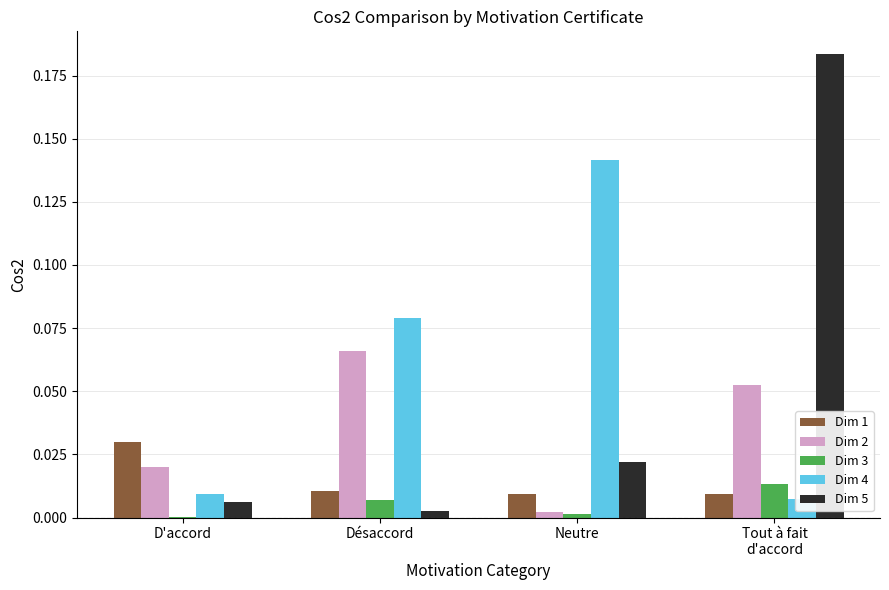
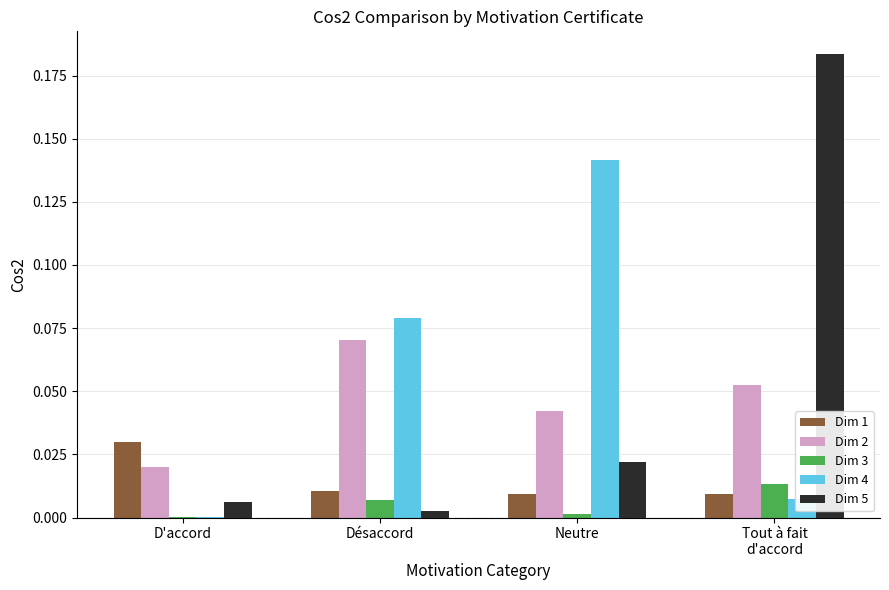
Dim 4, D'accord: 0.009 -> 0.000
Dim 2, Désaccord: 0.066 -> 0.070
Dim 2, Neutre: 0.002 -> 0.042
